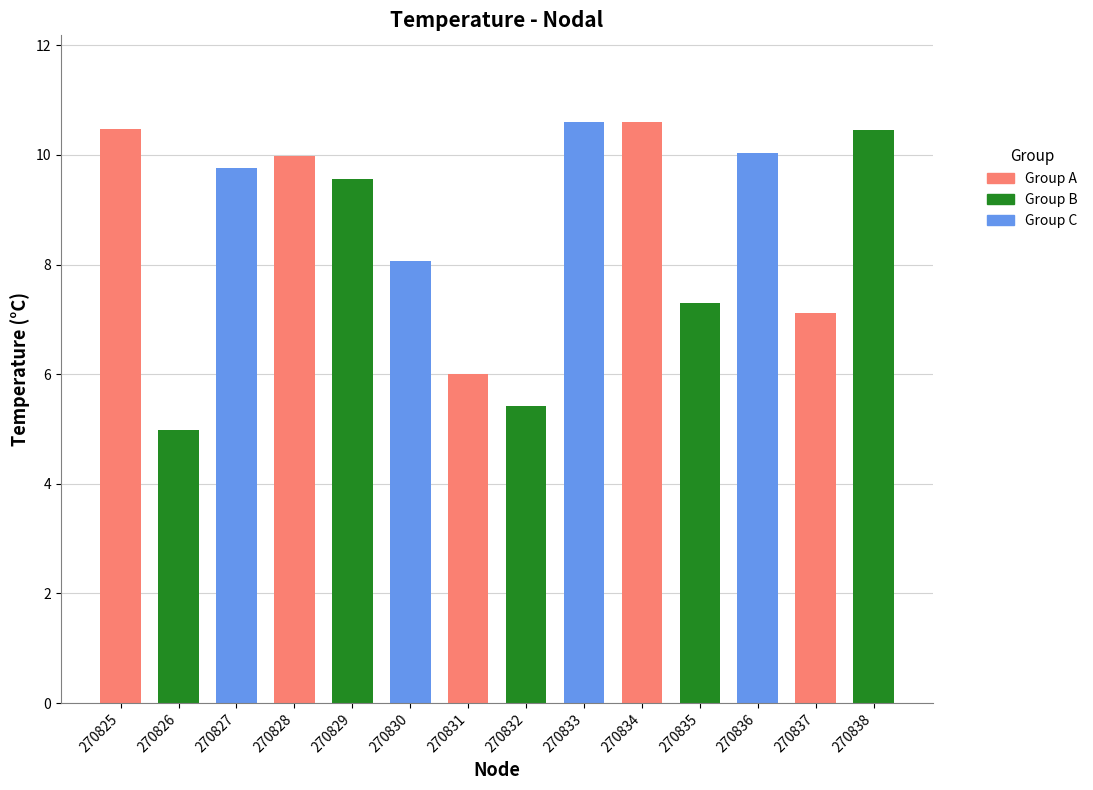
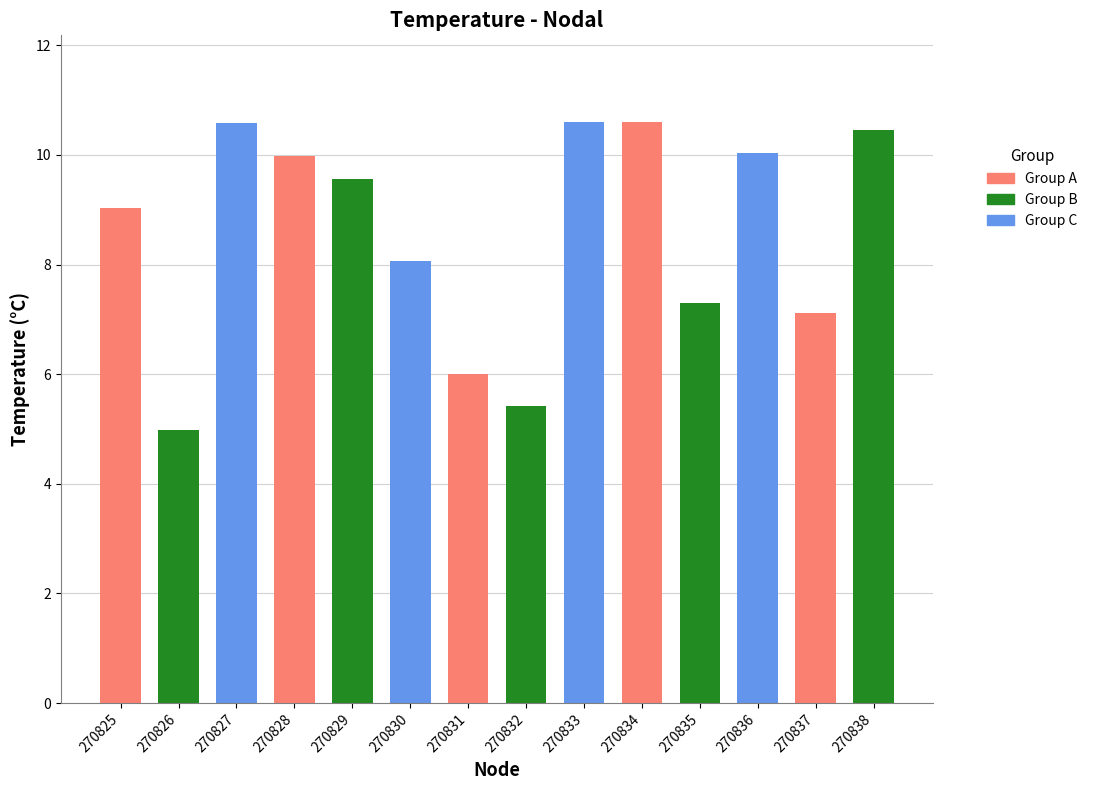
270825: 10.5 -> 9.0
270827: 9.8 -> 10.6
